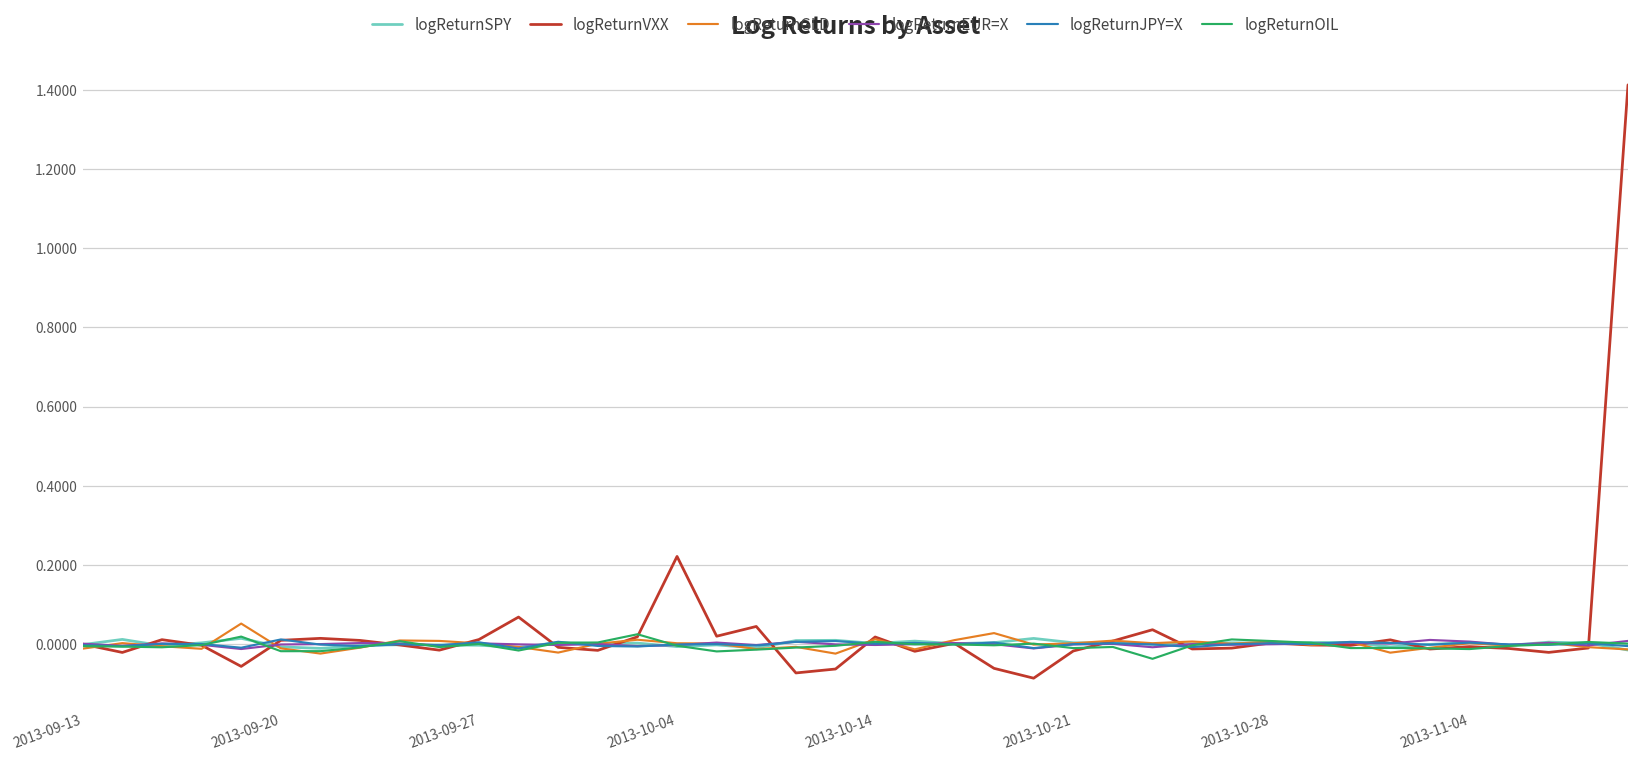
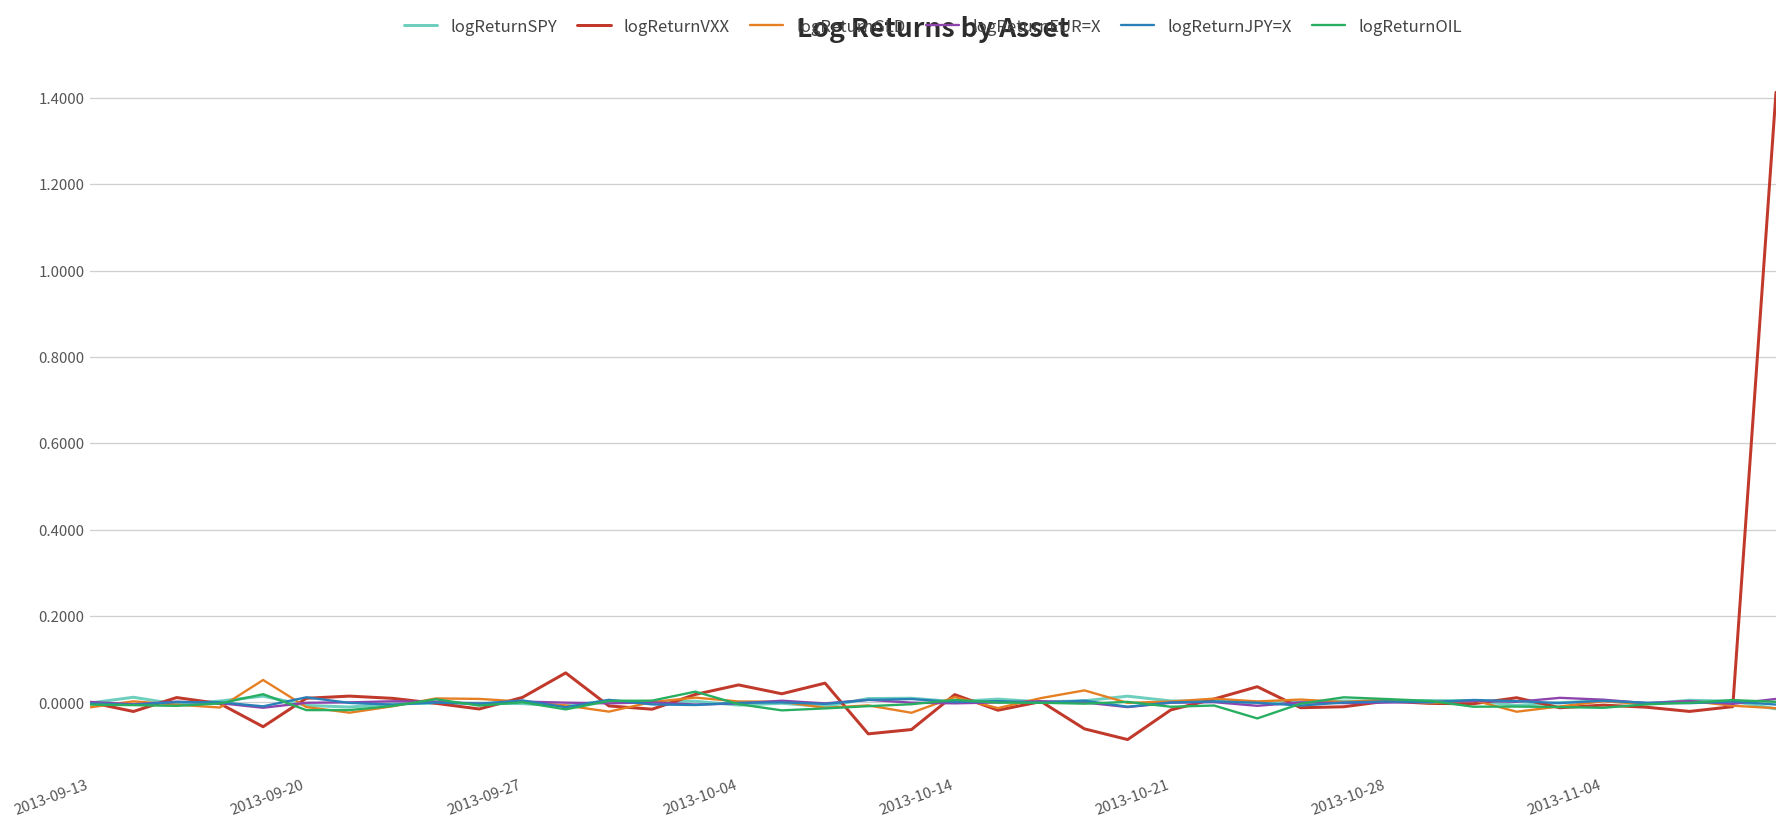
logReturnVXX, 2013-10-04: 0.22 -> 0.04
